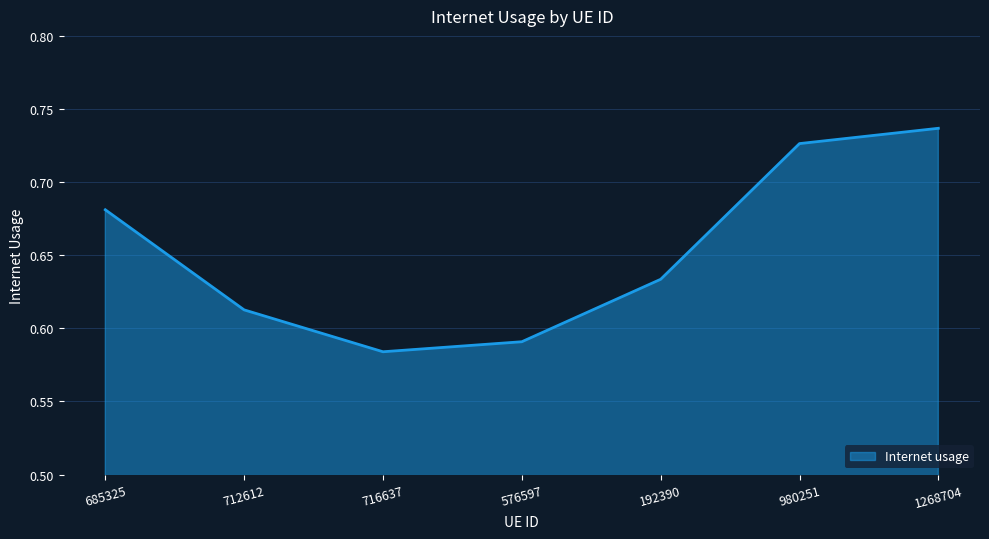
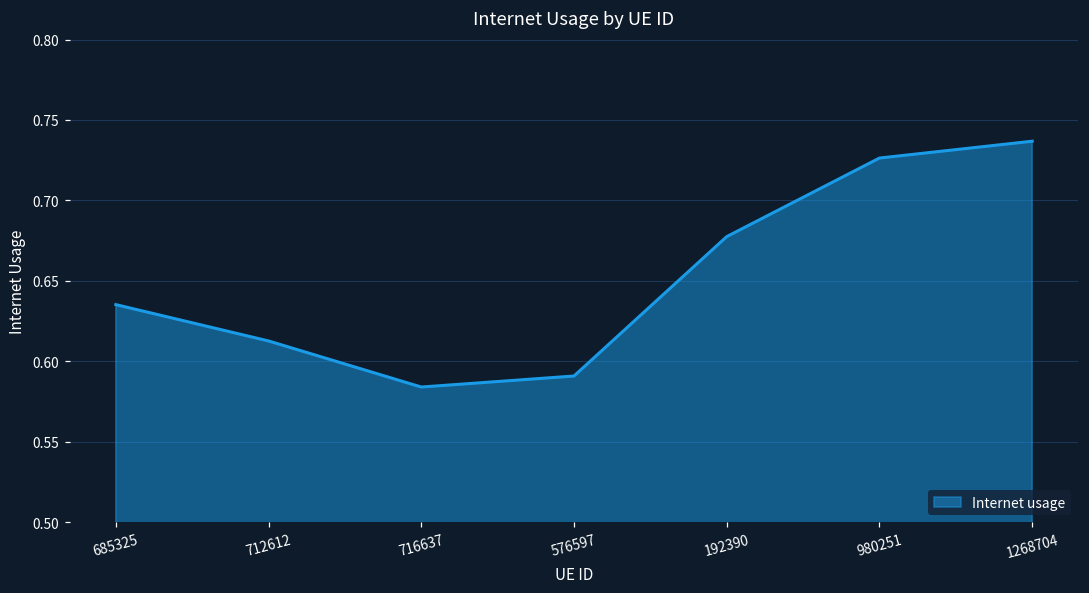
685325: 0.681 -> 0.635
192390: 0.634 -> 0.677
